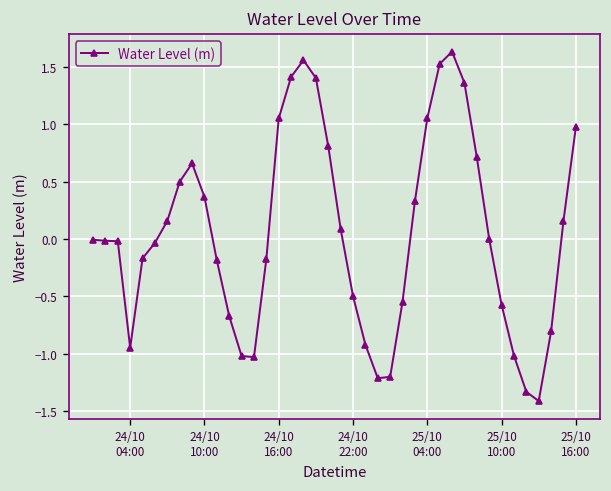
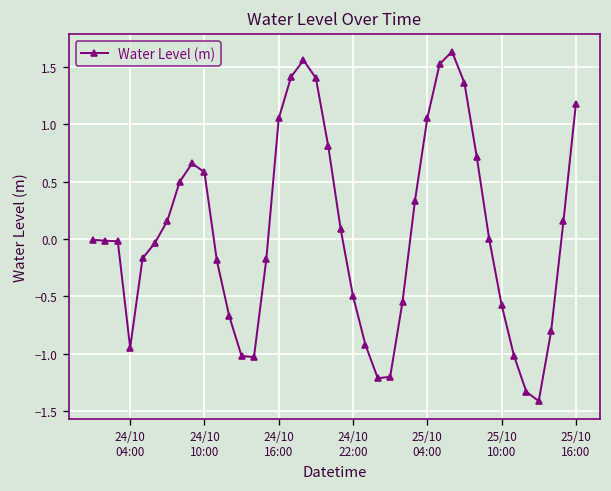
24/10 10:00: 0.4 -> 0.6
25/10 16:00: 1.0 -> 1.2
